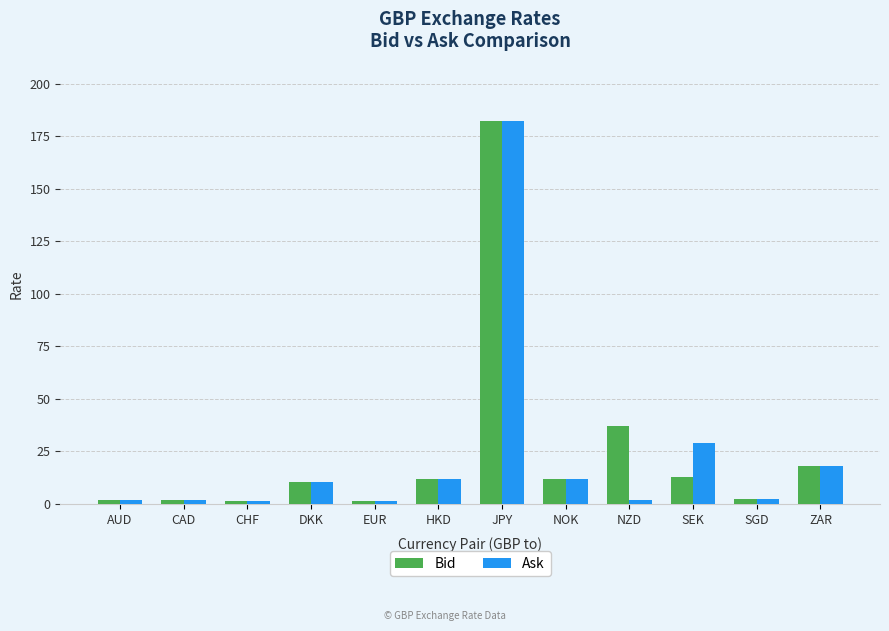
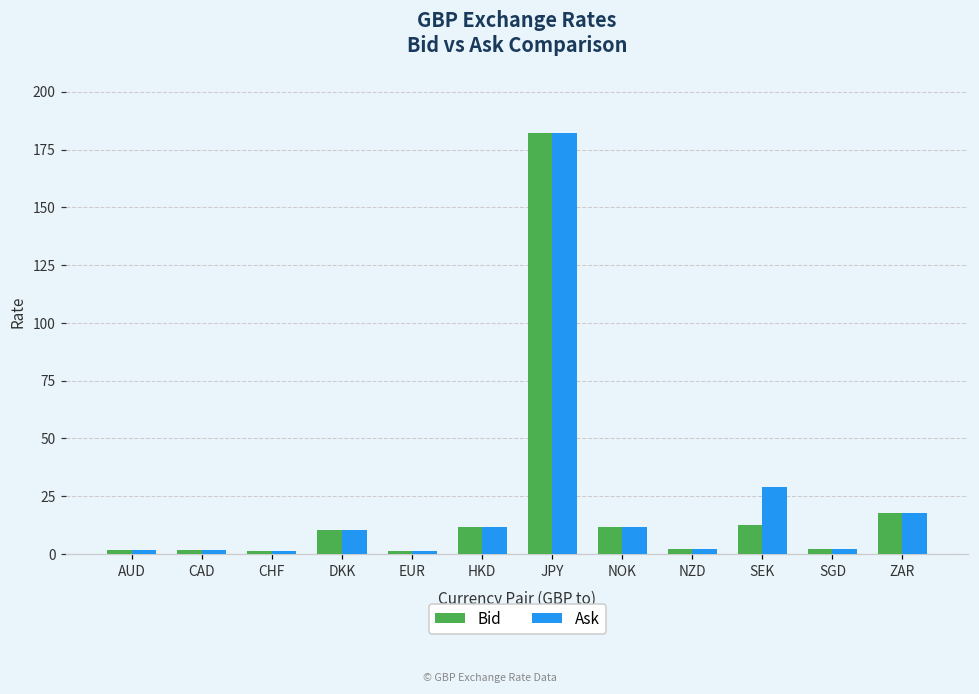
Bid, NZD: 37 -> 2
